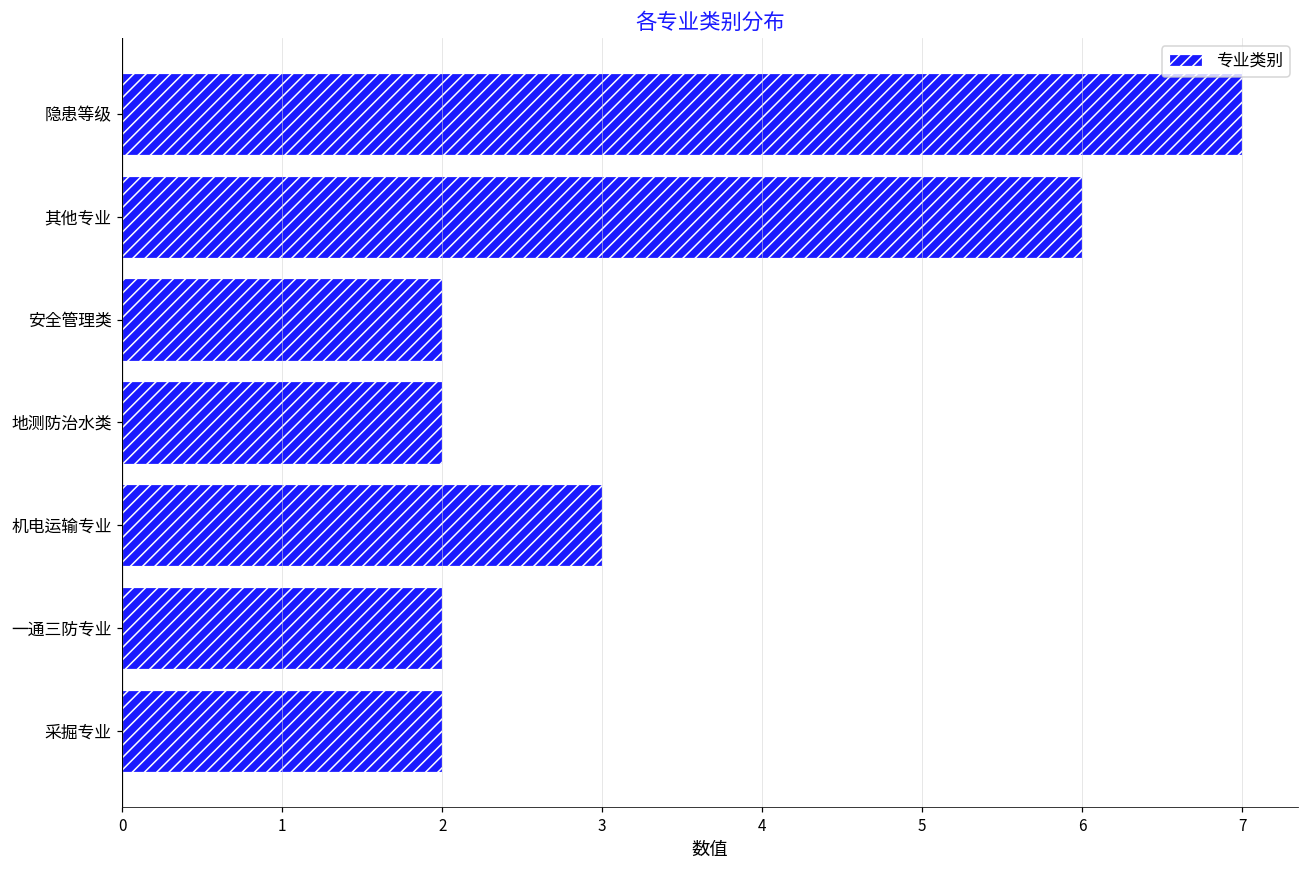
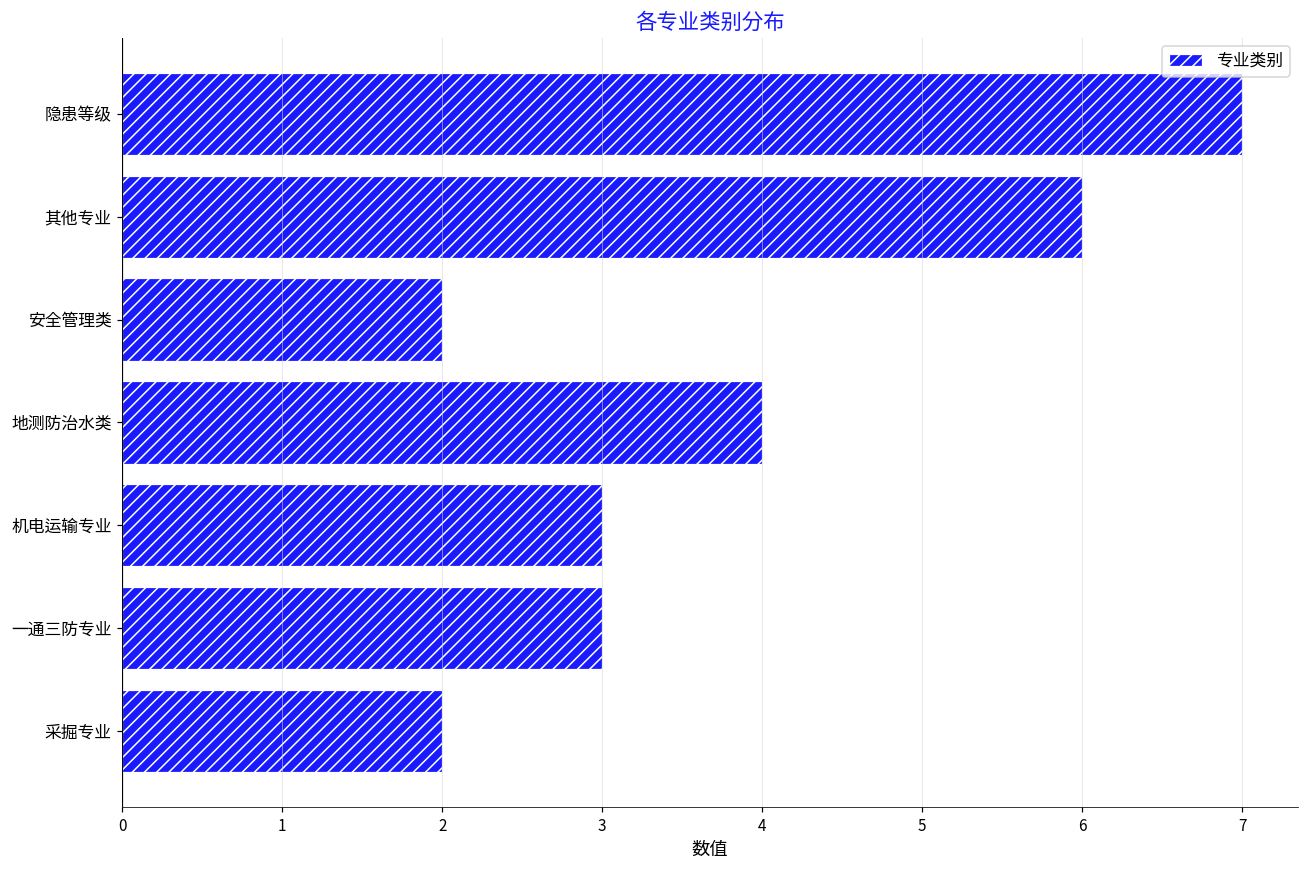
地测防治水类: 2 -> 4
一通三防专业: 2 -> 3
